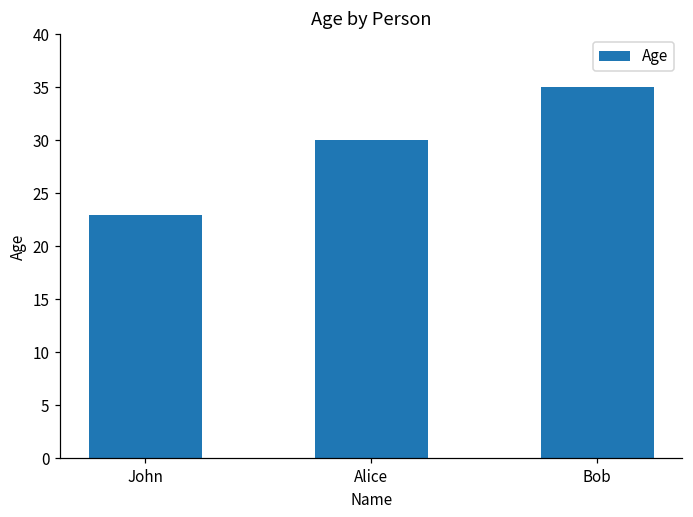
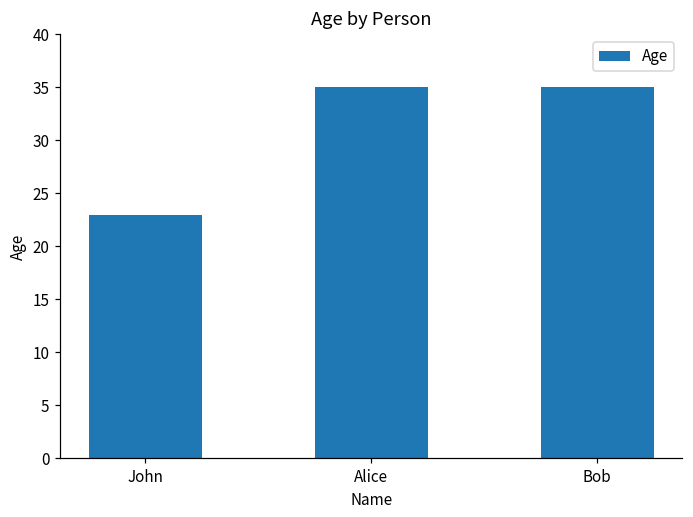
Alice: 30 -> 35
